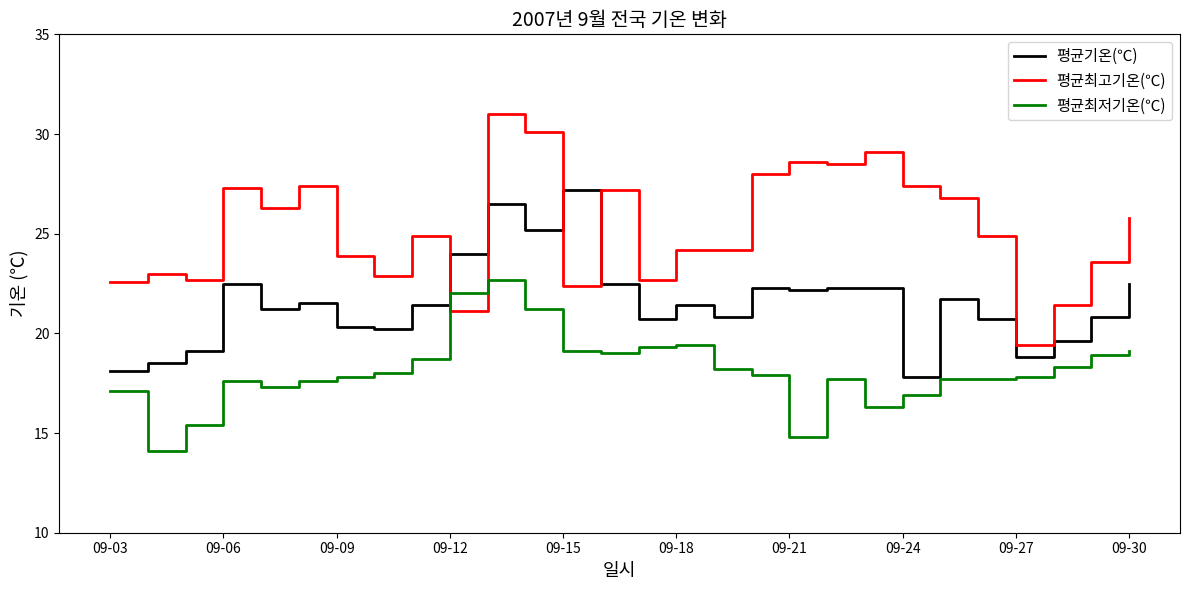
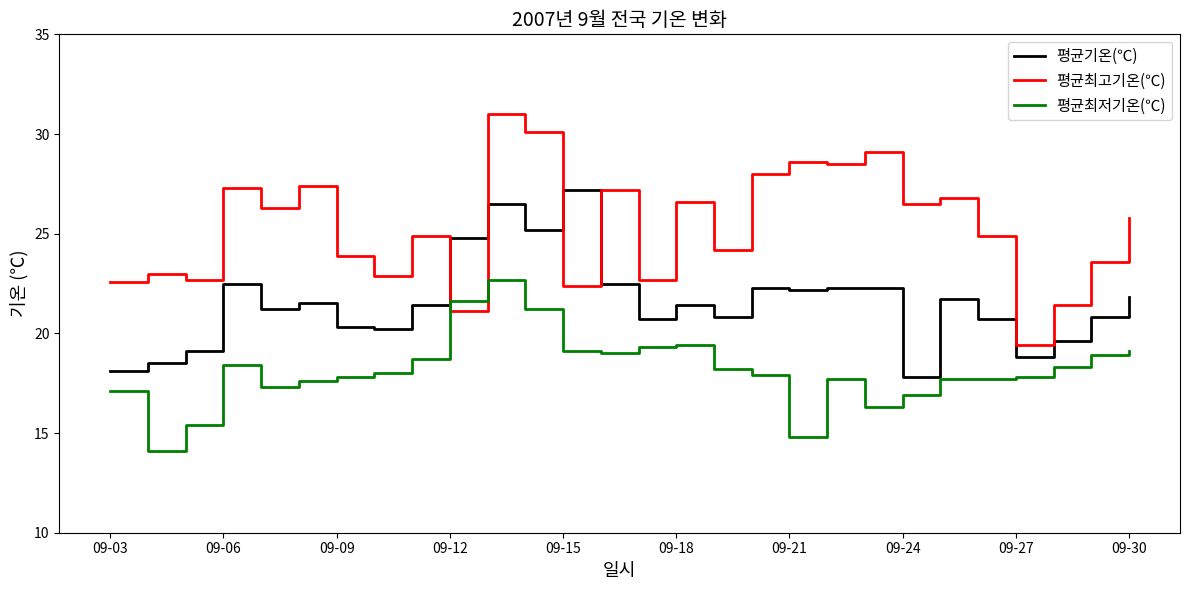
평균최저기온(℃), 09-06: 17.6 -> 18.4
평균기온(℃), 09-12: 24.0 -> 24.8
평균최저기온(℃), 09-12: 22.0 -> 21.6
평균최고기온(℃), 09-18: 24.2 -> 26.6
평균최고기온(℃), 09-24: 27.4 -> 26.5
평균기온(℃), 09-30: 22.5 -> 21.8
